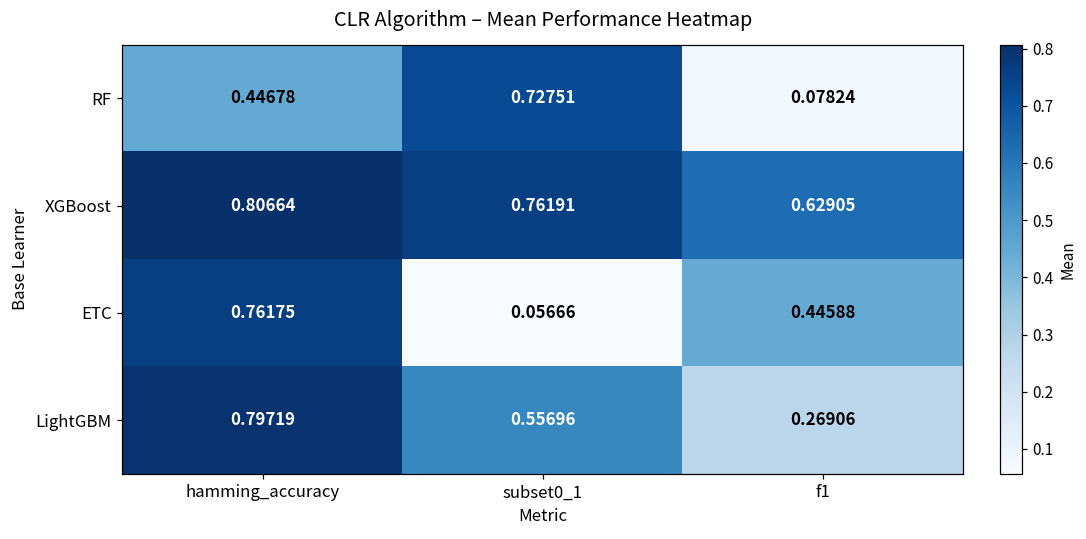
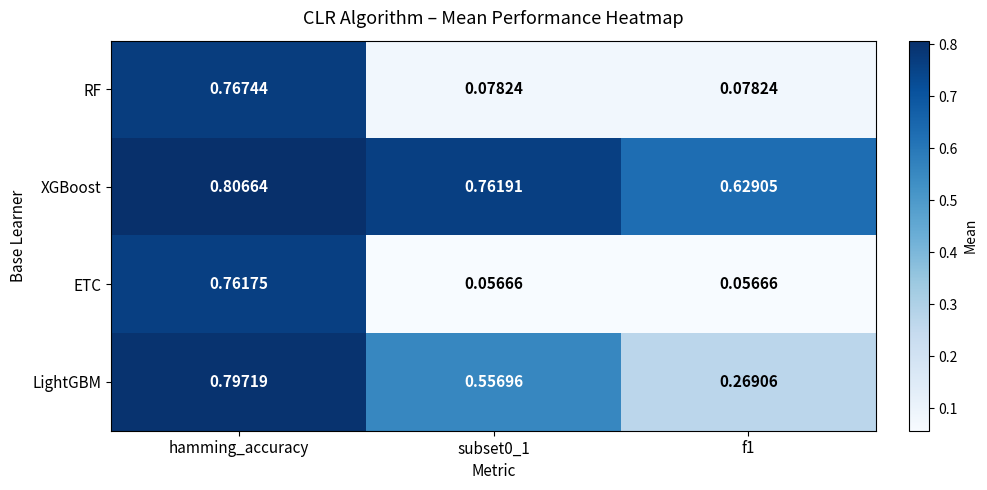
RF, hamming_accuracy: 0.44678 -> 0.76744
RF, subset0_1: 0.72751 -> 0.07824
ETC, f1: 0.44588 -> 0.05666
